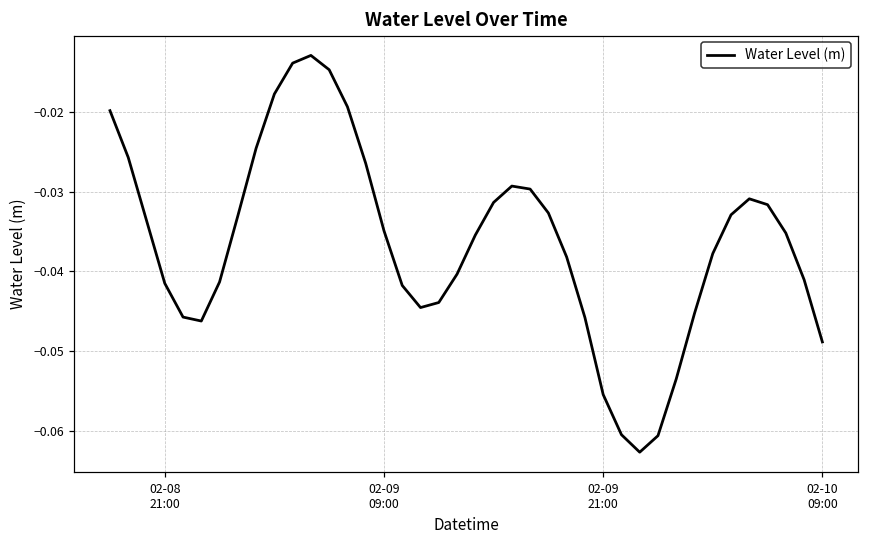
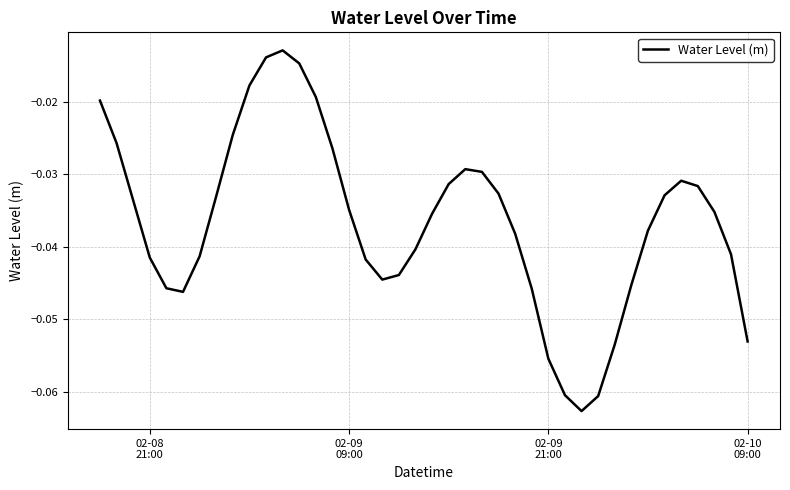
02-10 09:00: -0.049 -> -0.053
